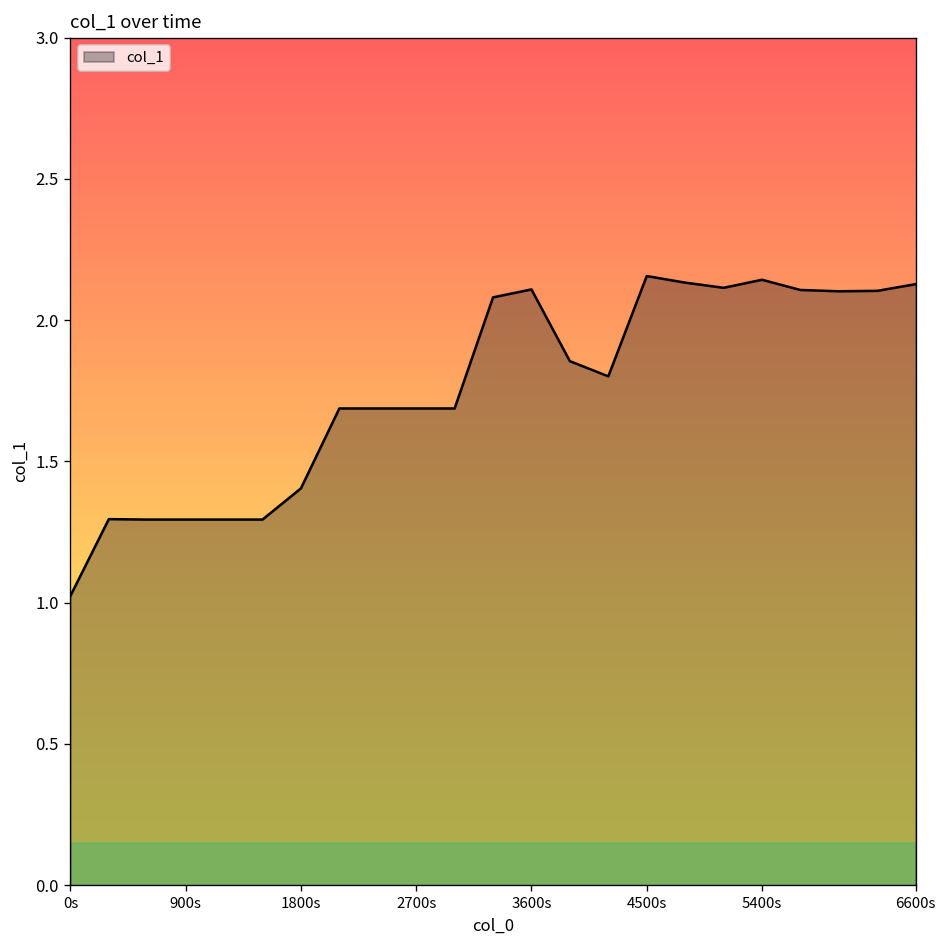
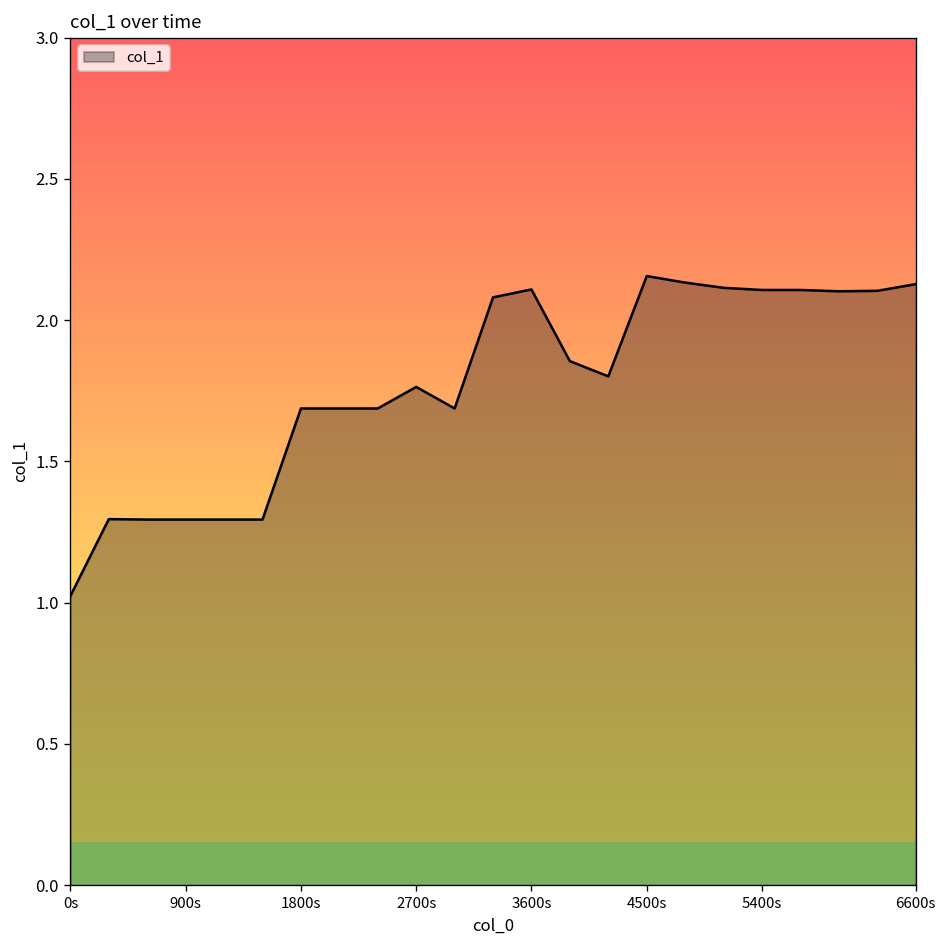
1800s: 1.40 -> 1.69
2700s: 1.69 -> 1.76
5400s: 2.14 -> 2.11
